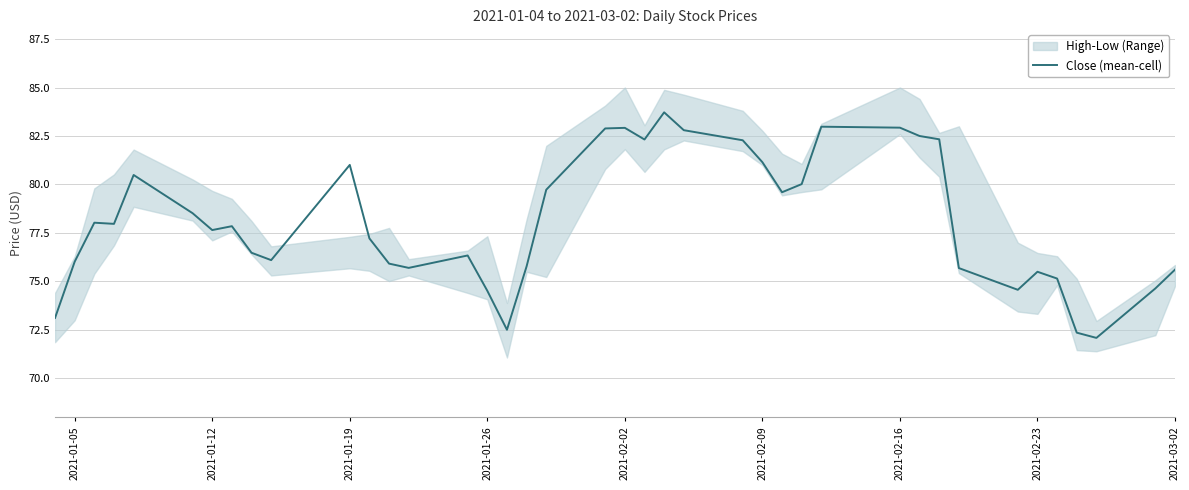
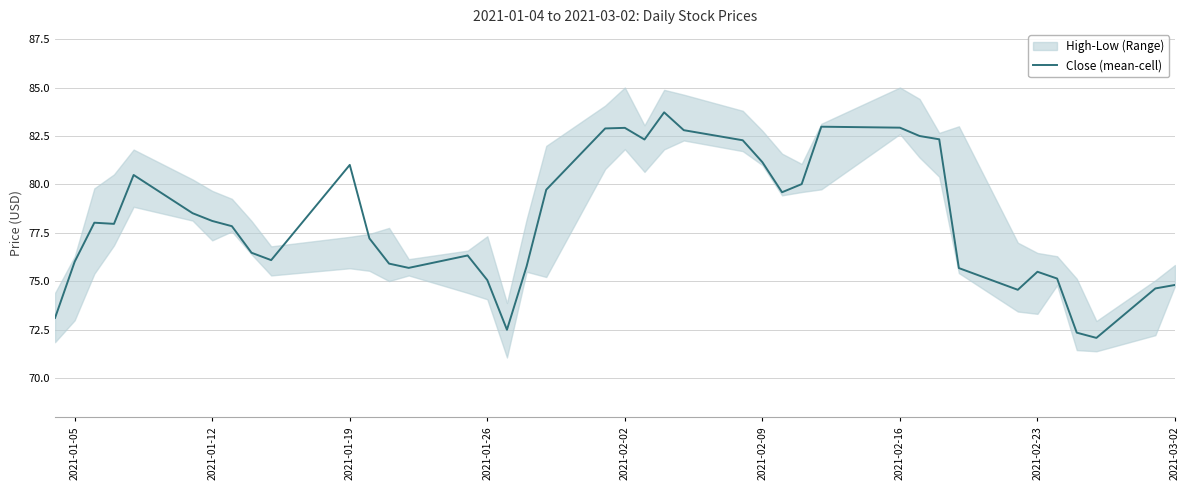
Close (mean-cell), 2021-01-12: 77.7 -> 78.1
Close (mean-cell), 2021-01-26: 74.5 -> 75.1
Close (mean-cell), 2021-03-02: 75.6 -> 74.8
